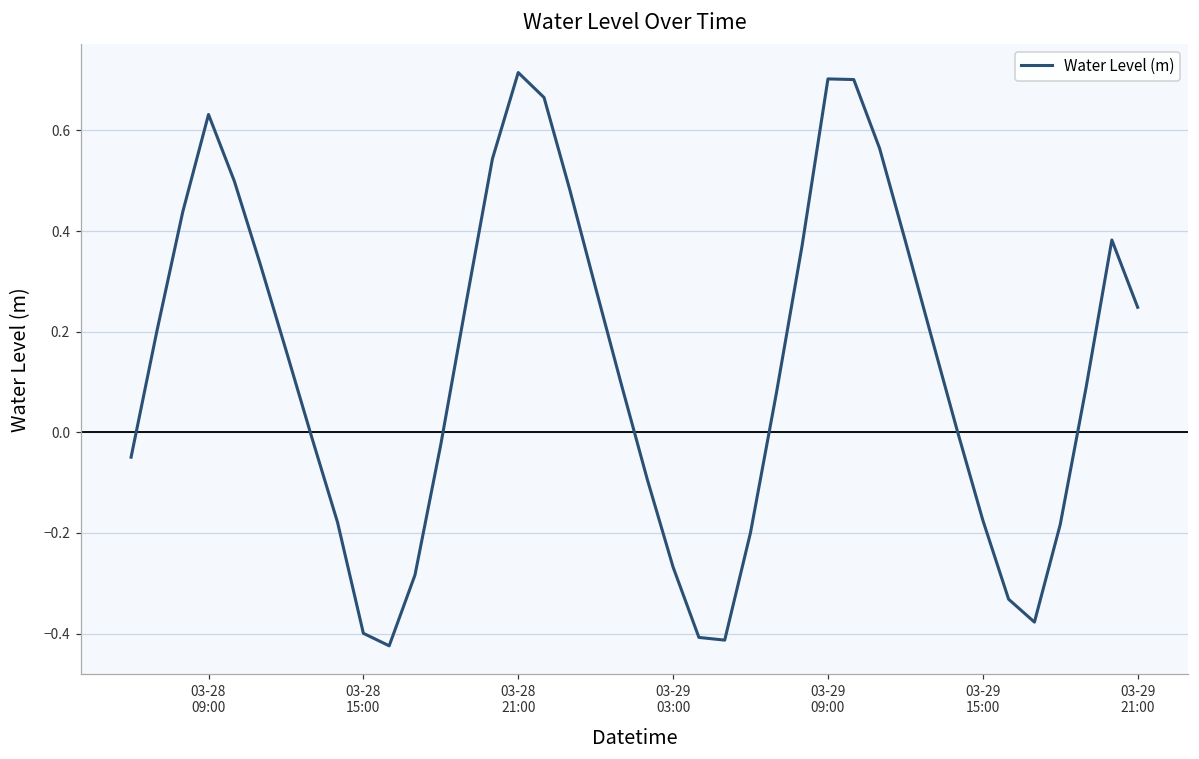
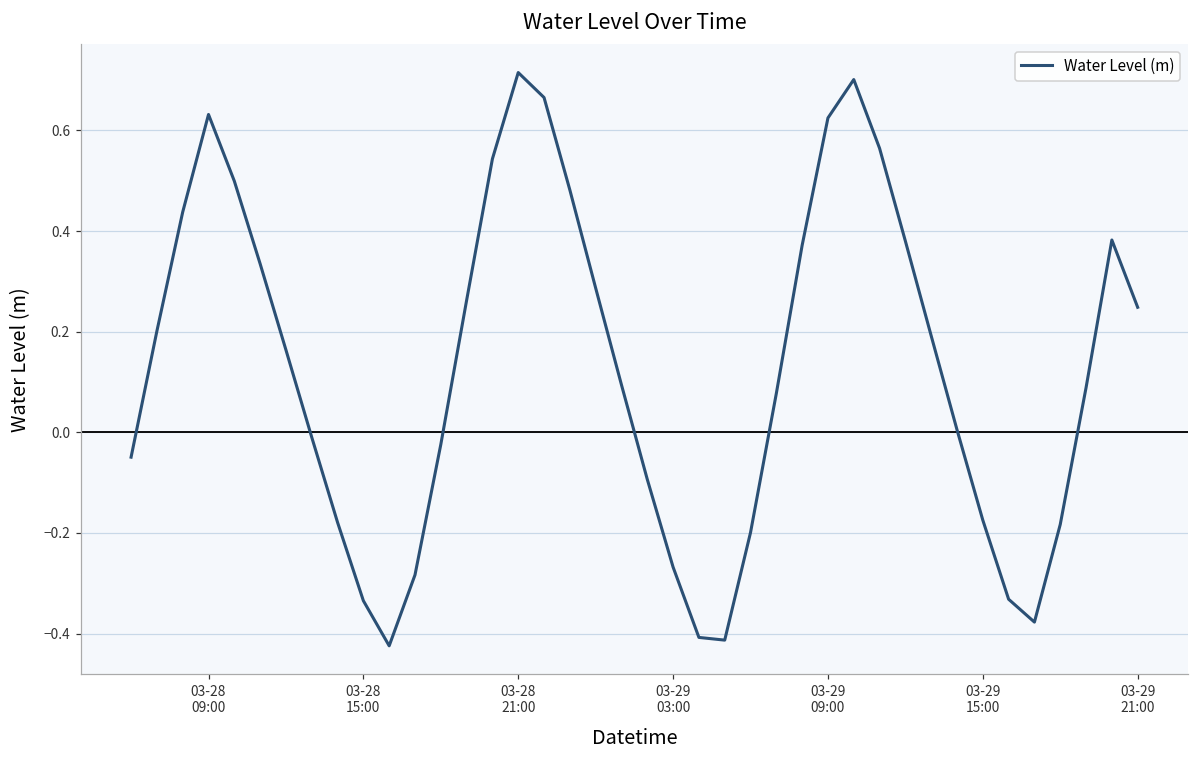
03-28 15:00: -0.40 -> -0.33
03-29 09:00: 0.70 -> 0.62
